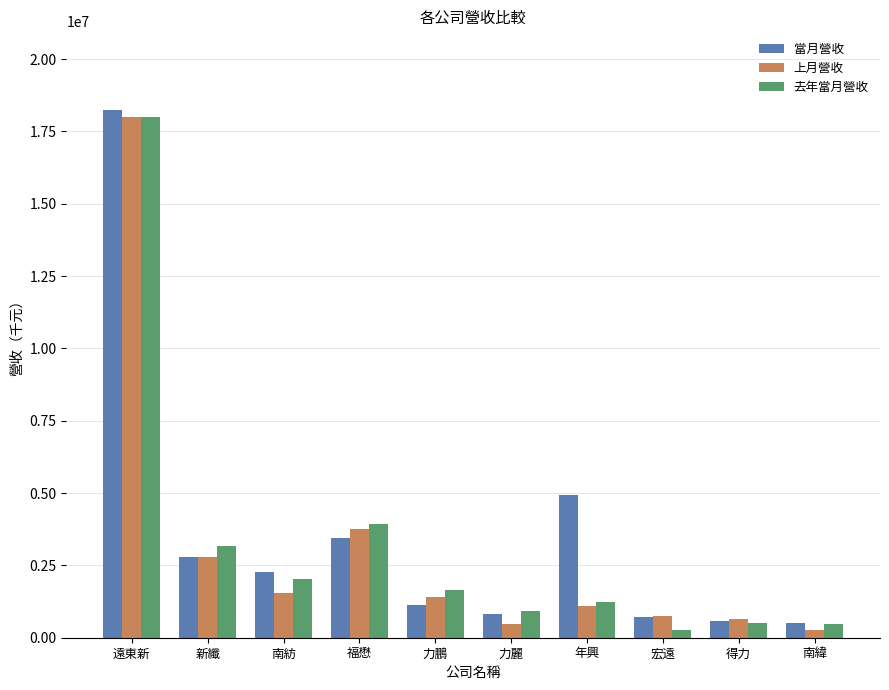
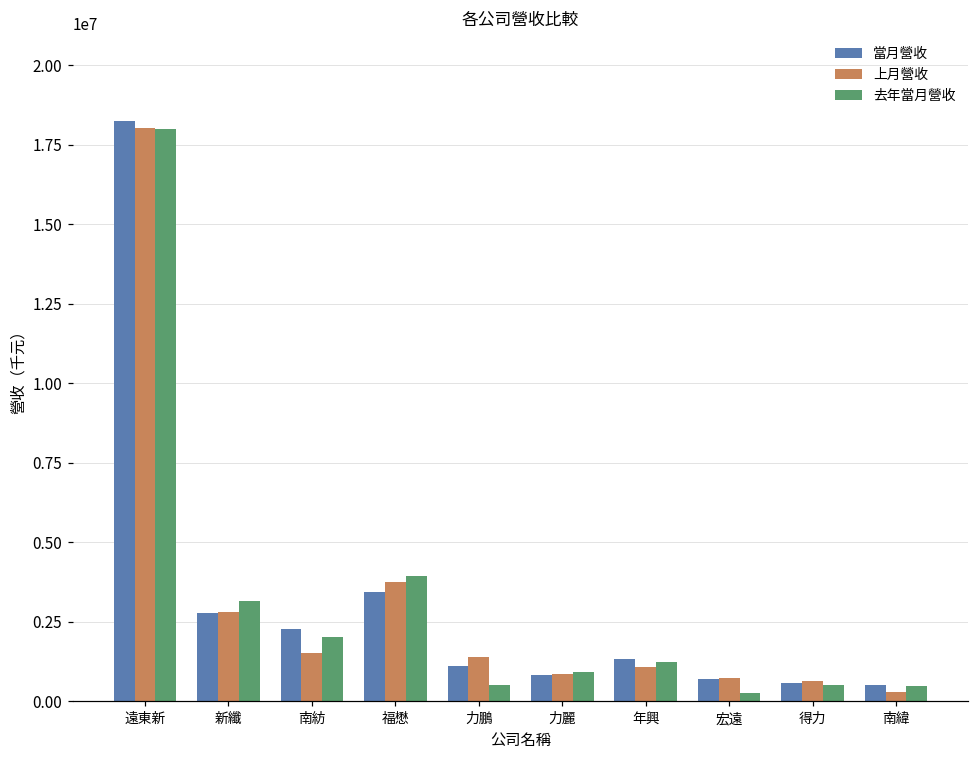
去年當月營收, 力鵬: 1600000 -> 500000
上月營收, 力麗: 500000 -> 900000
當月營收, 年興: 4900000 -> 1300000
